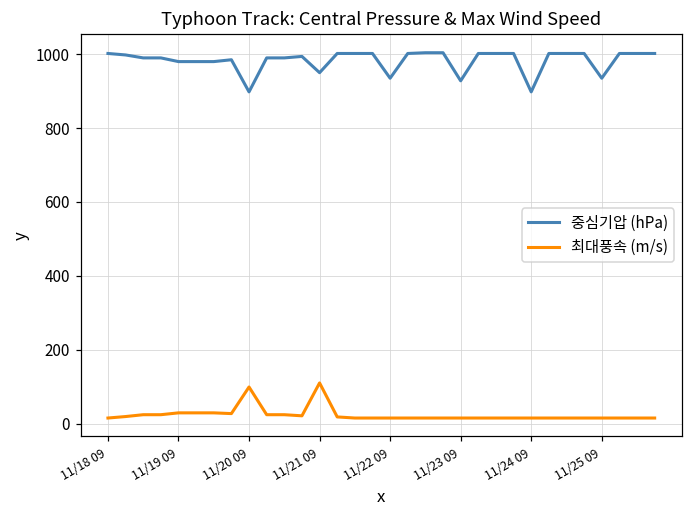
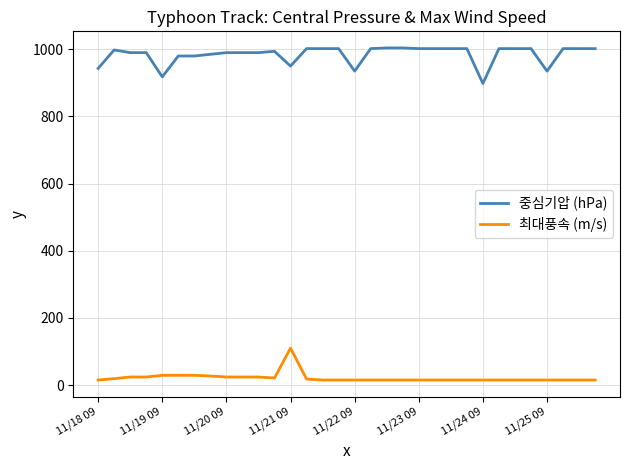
중심기압 (hPa), 11/18 09: 1000 -> 940
중심기압 (hPa), 11/19 09: 980 -> 920
중심기압 (hPa), 11/20 09: 900 -> 990
최대풍속 (m/s), 11/20 09: 100 -> 20
중심기압 (hPa), 11/23 09: 930 -> 1000
